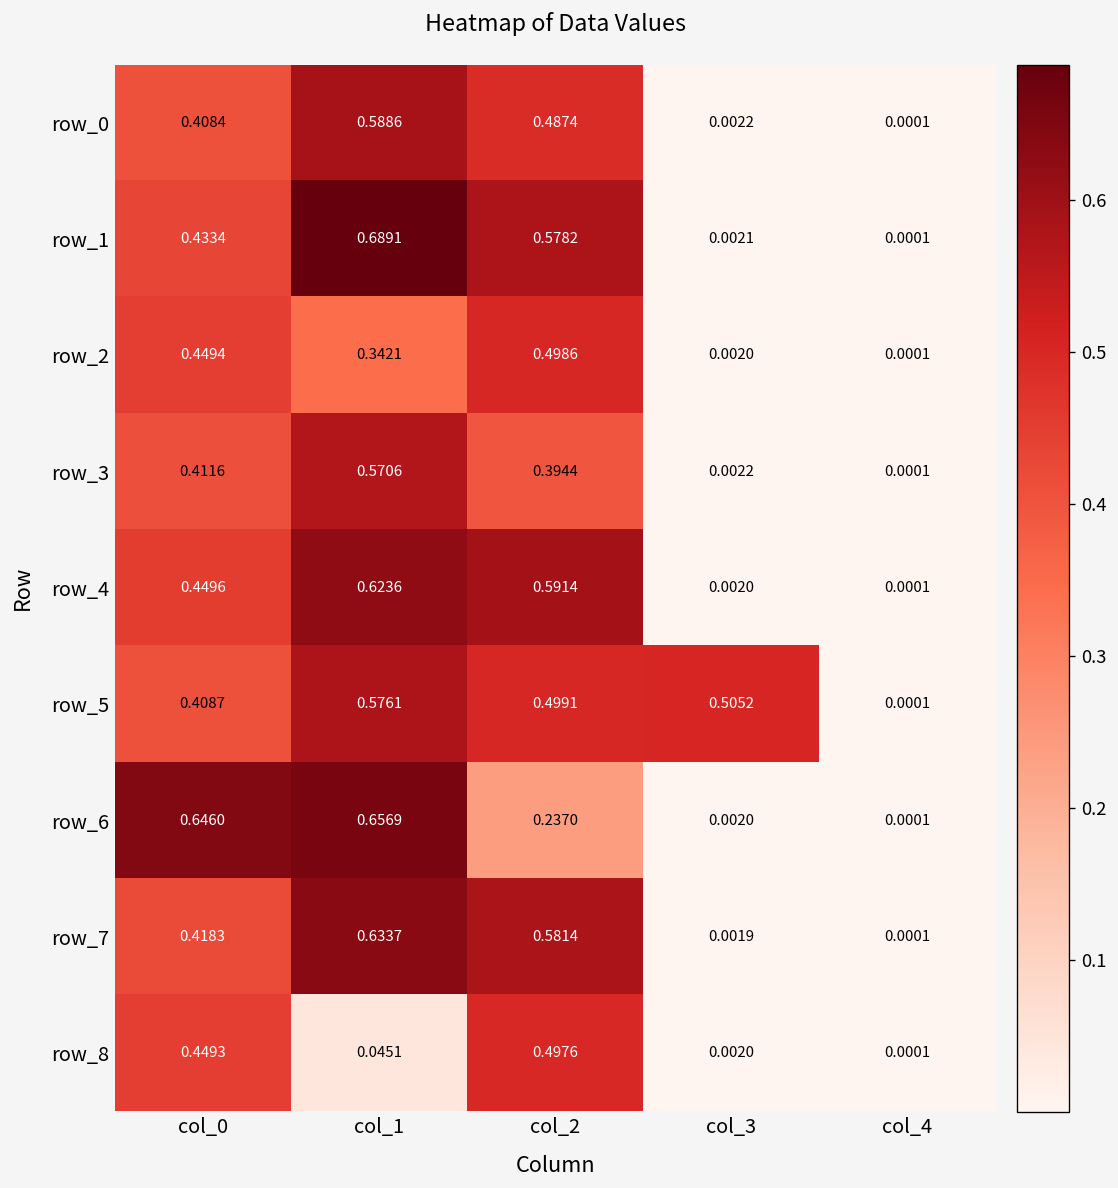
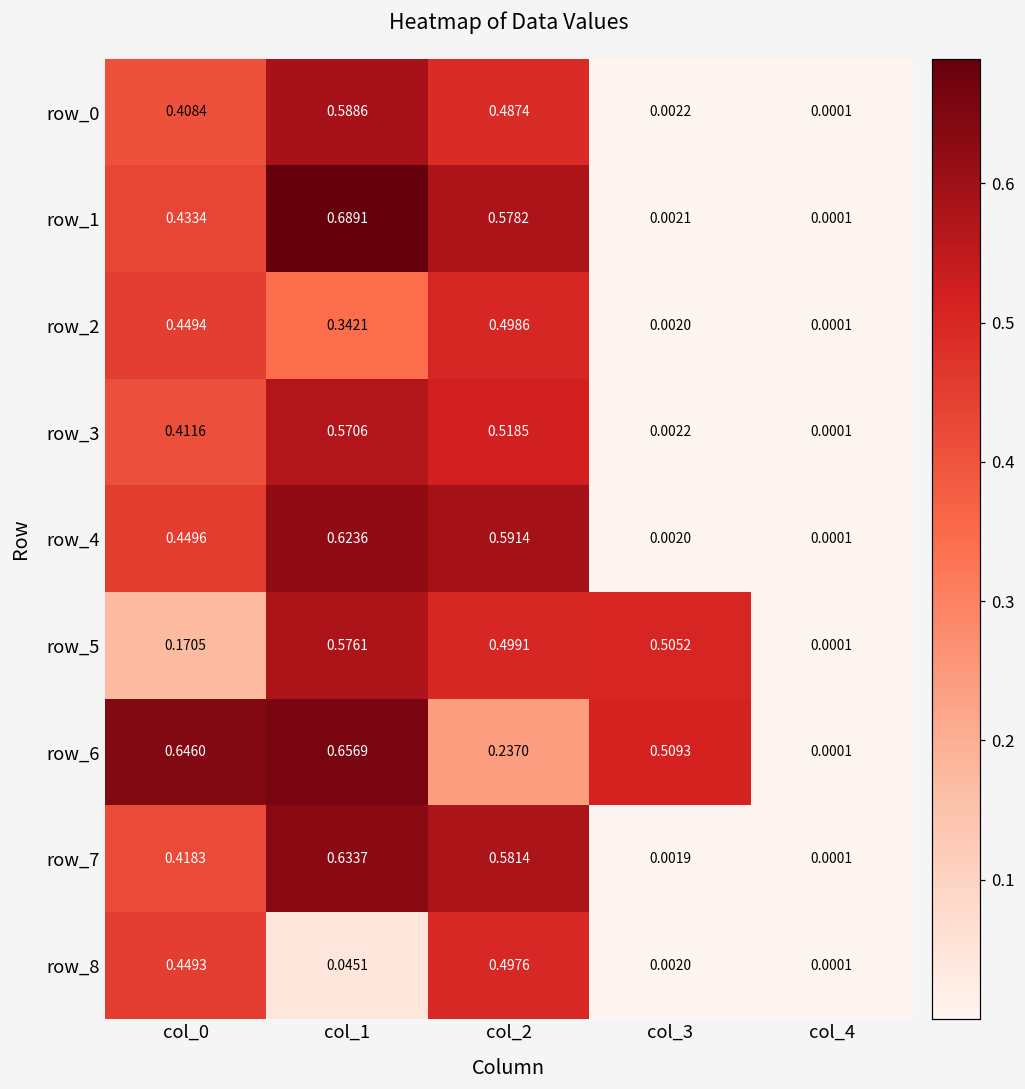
row_3, col_2: 0.3944 -> 0.5185
row_5, col_0: 0.4087 -> 0.1705
row_6, col_3: 0.0020 -> 0.5093
